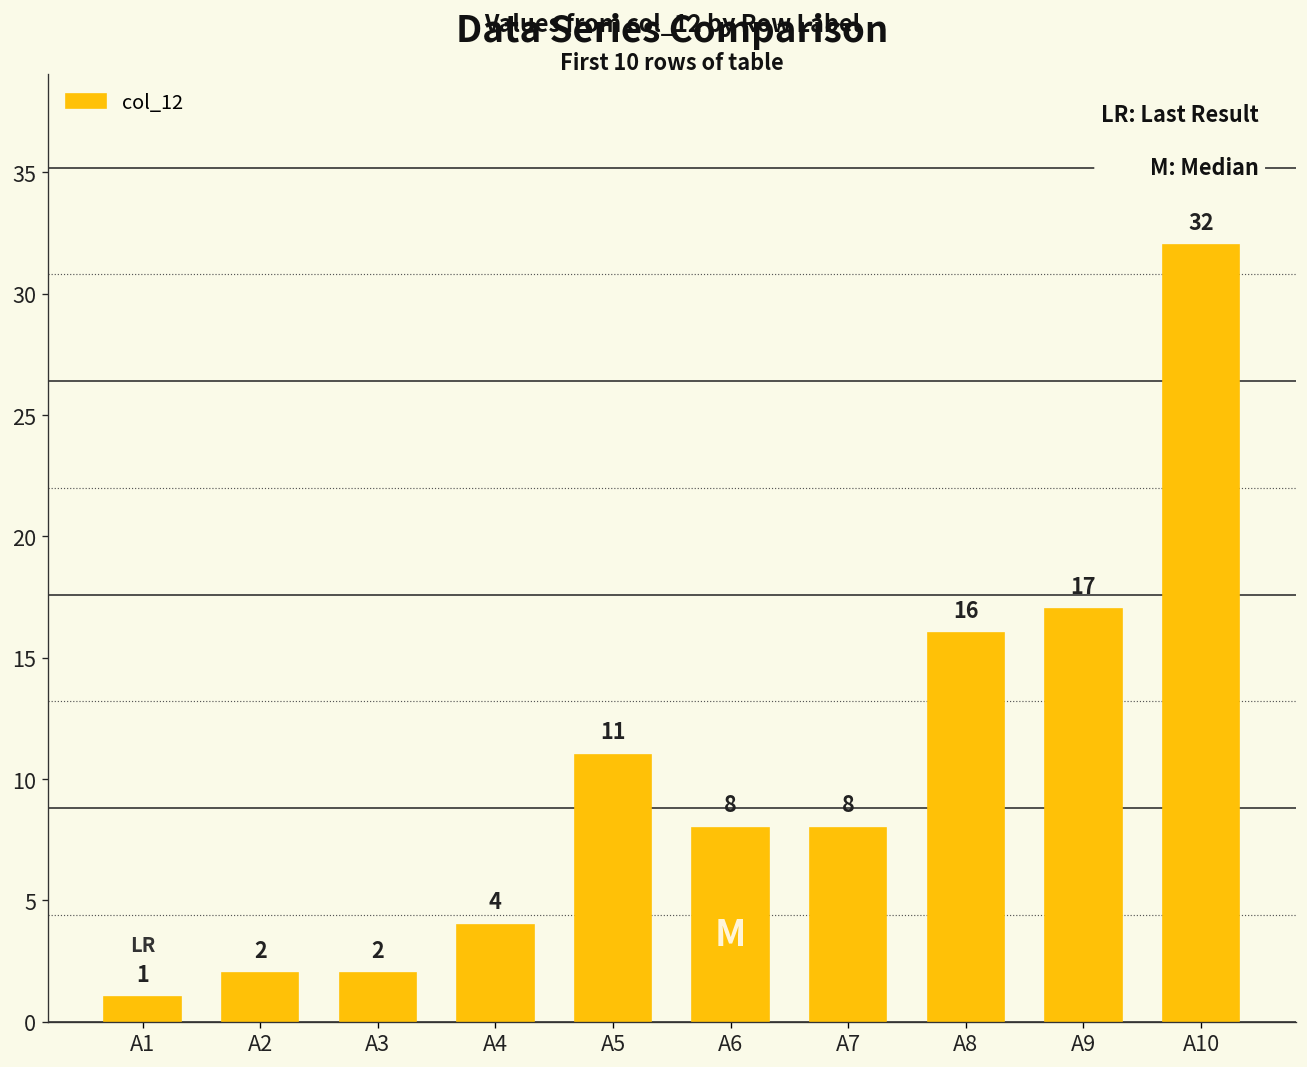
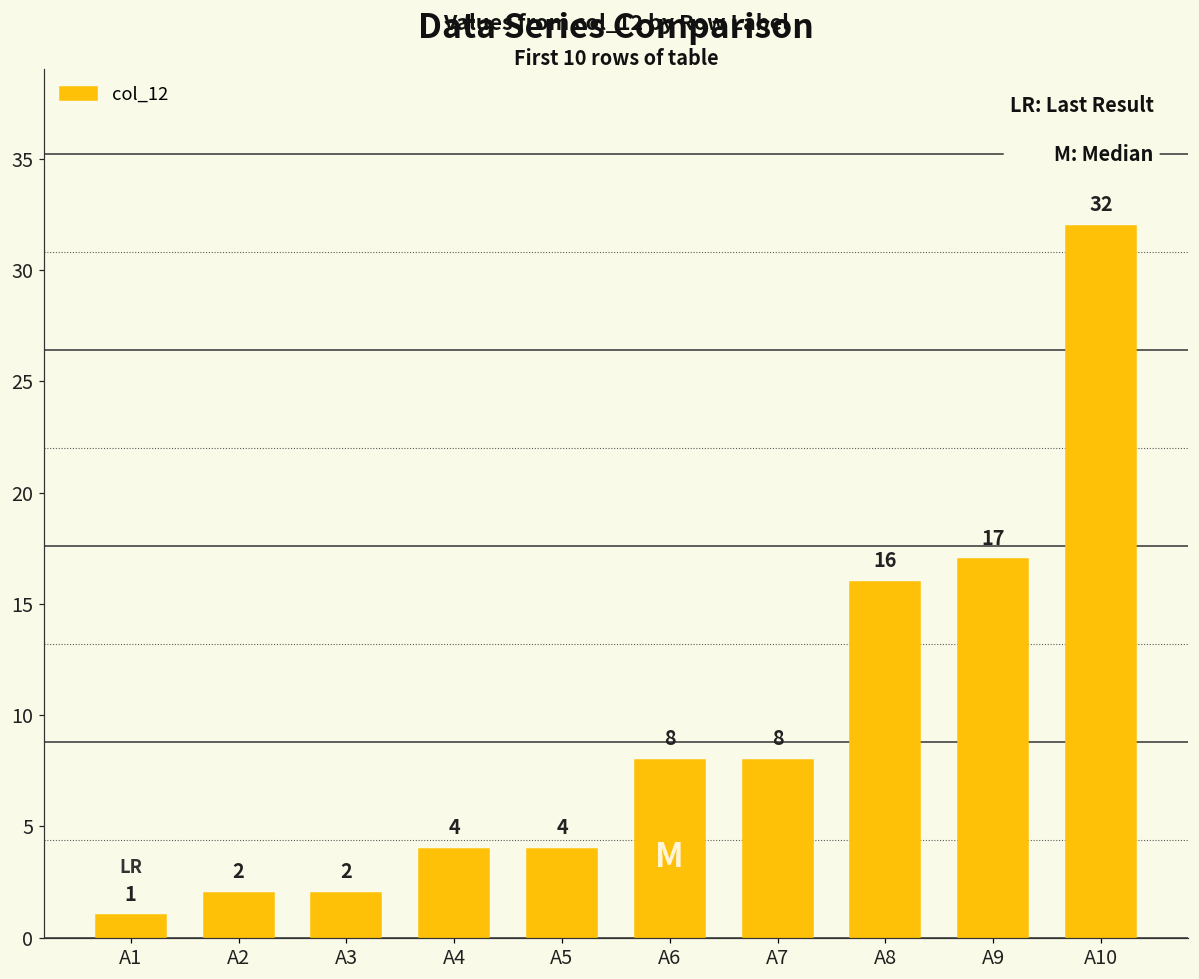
A5: 11 -> 4
